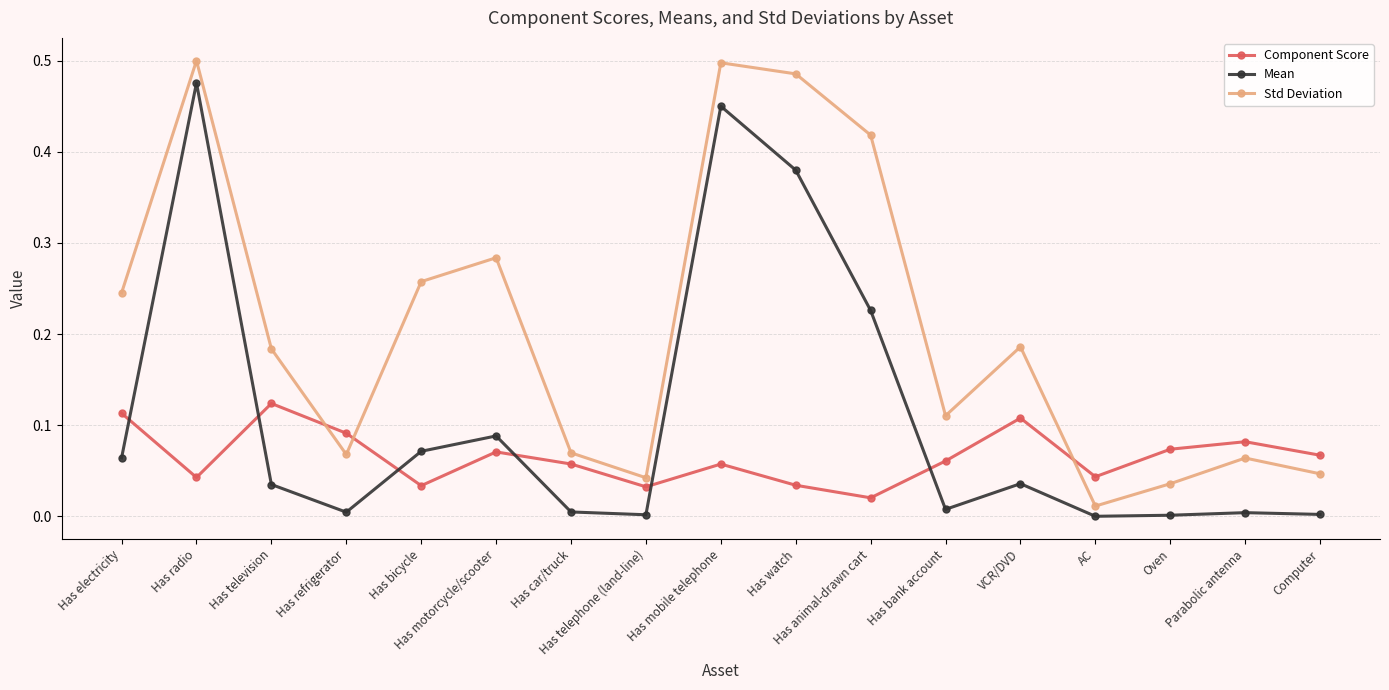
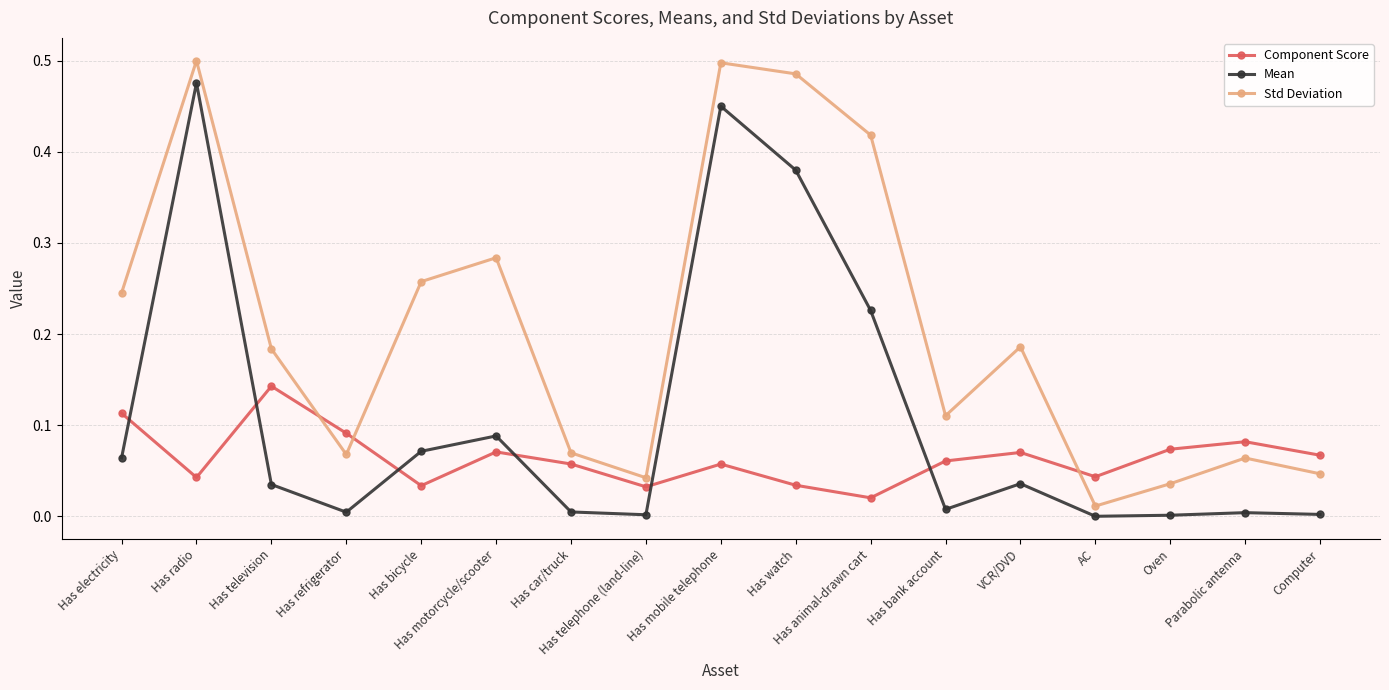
Component Score, Has television: 0.12 -> 0.14
Component Score, VCR/DVD: 0.11 -> 0.07
